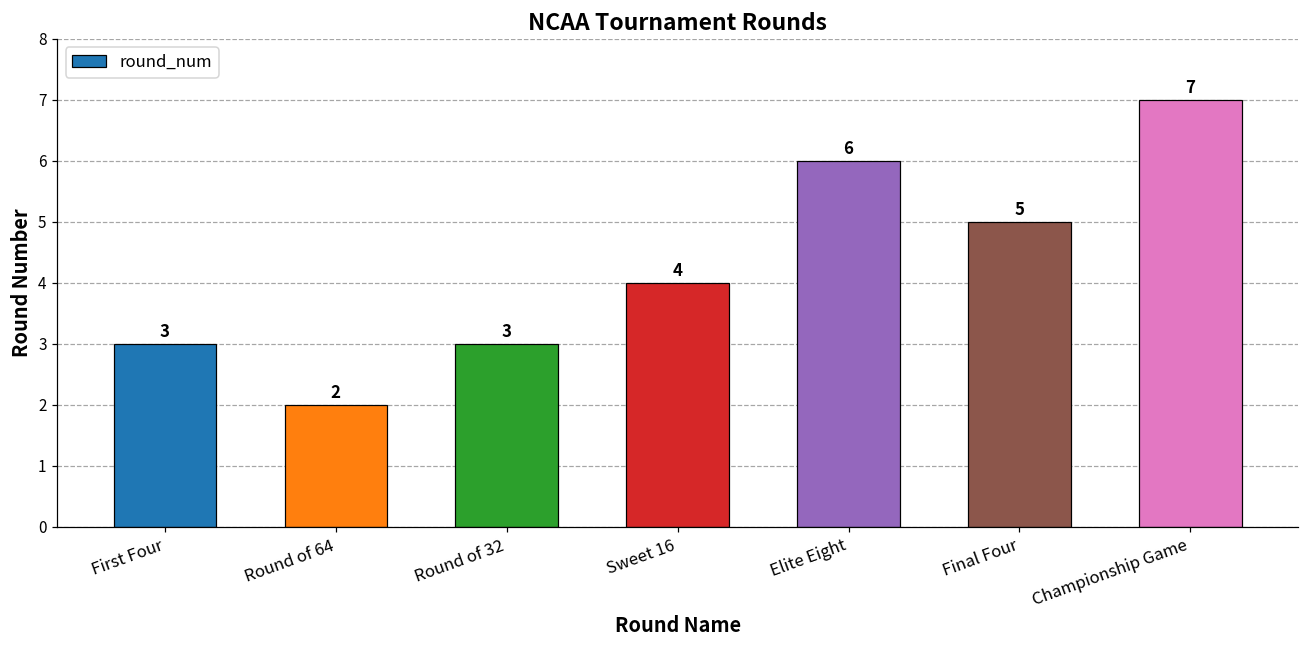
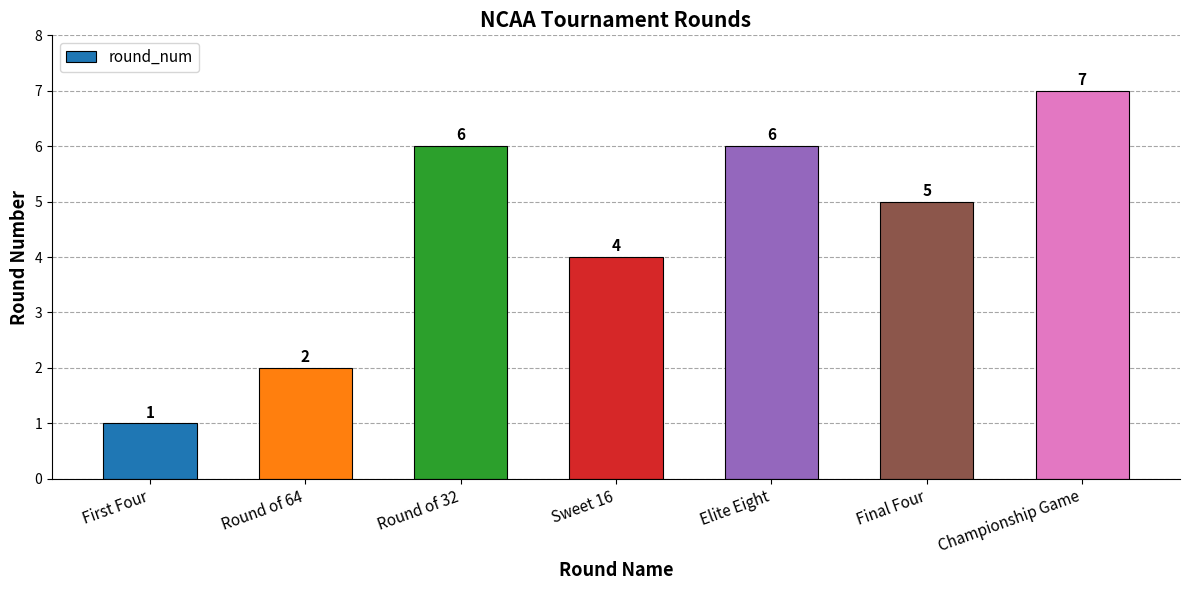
First Four: 3 -> 1
Round of 32: 3 -> 6
